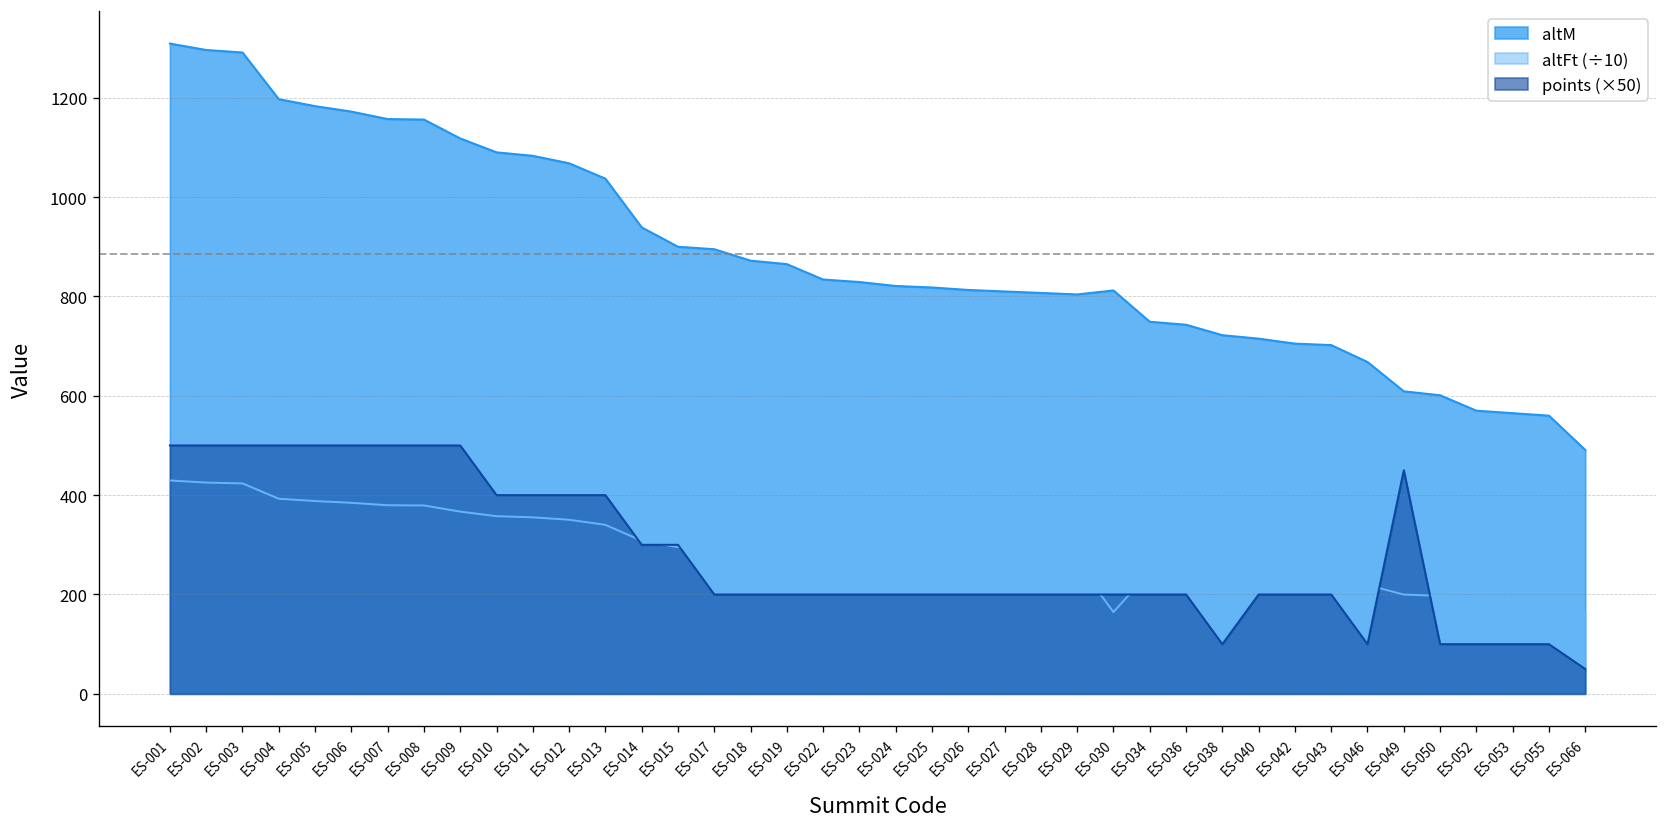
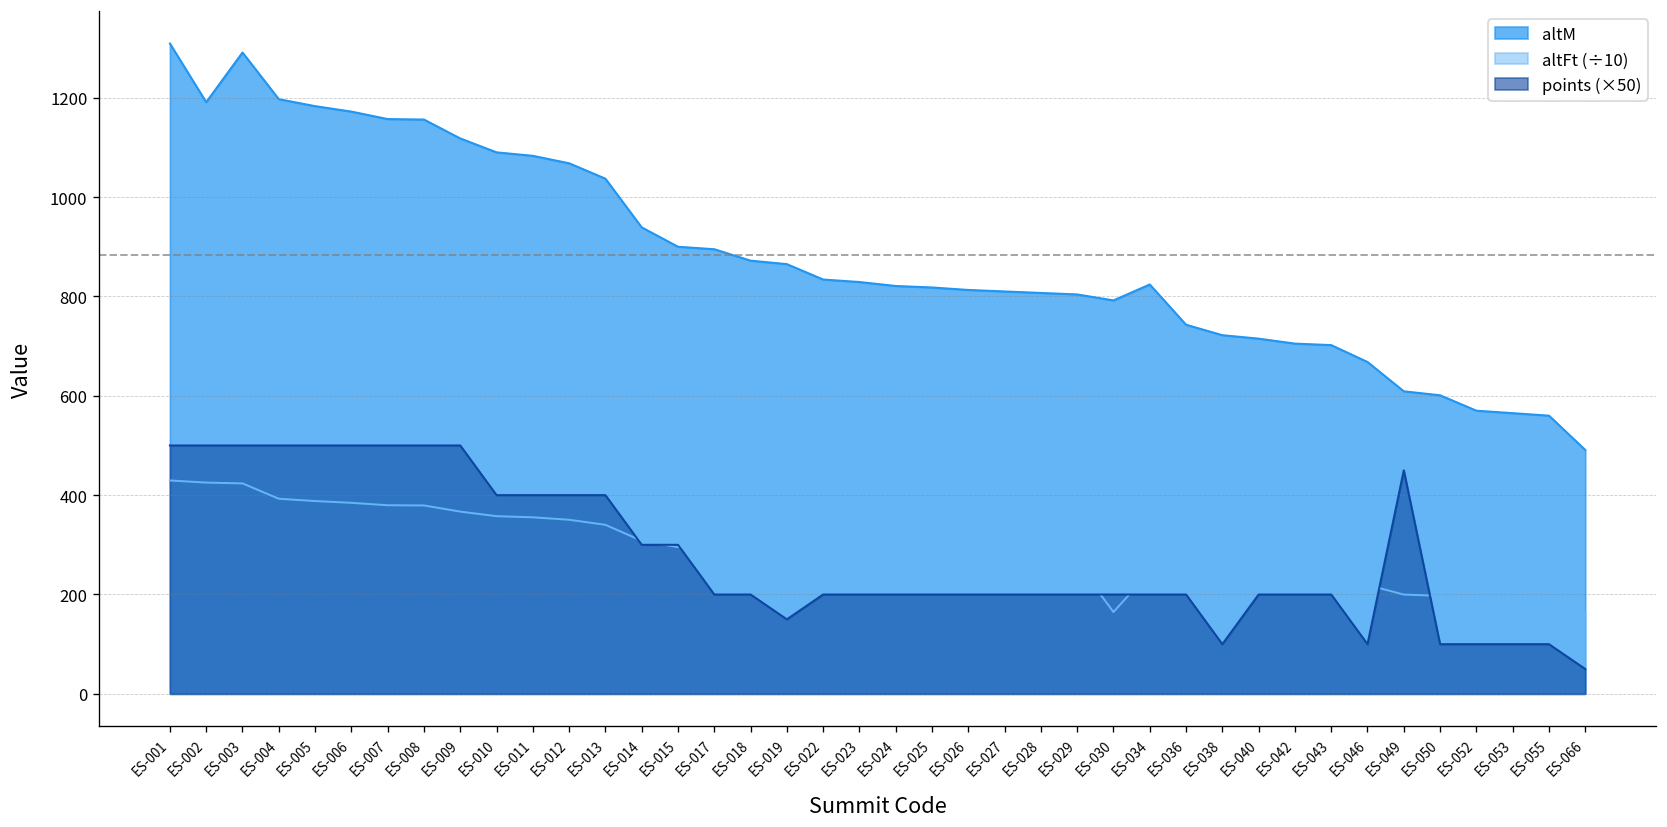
altM, ES-002: 1300 -> 1190
points (×50), ES-019: 200 -> 150
altM, ES-030: 810 -> 790
altM, ES-034: 750 -> 820
